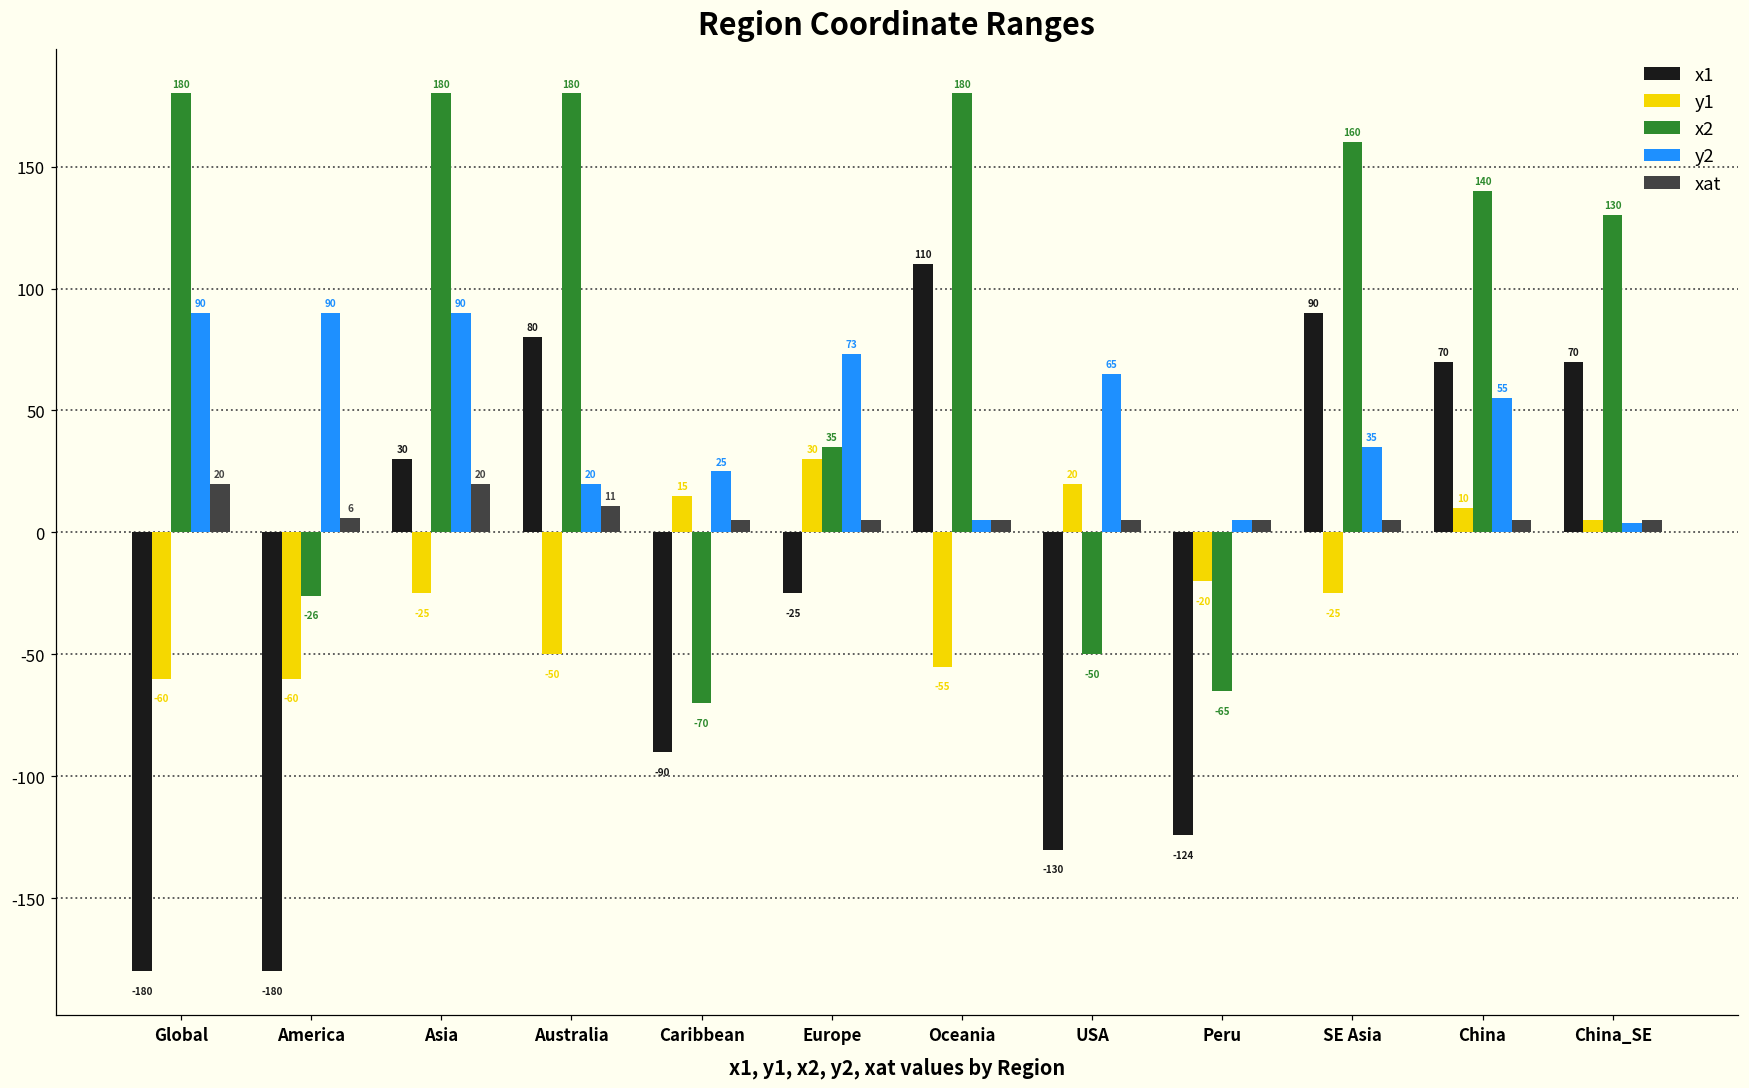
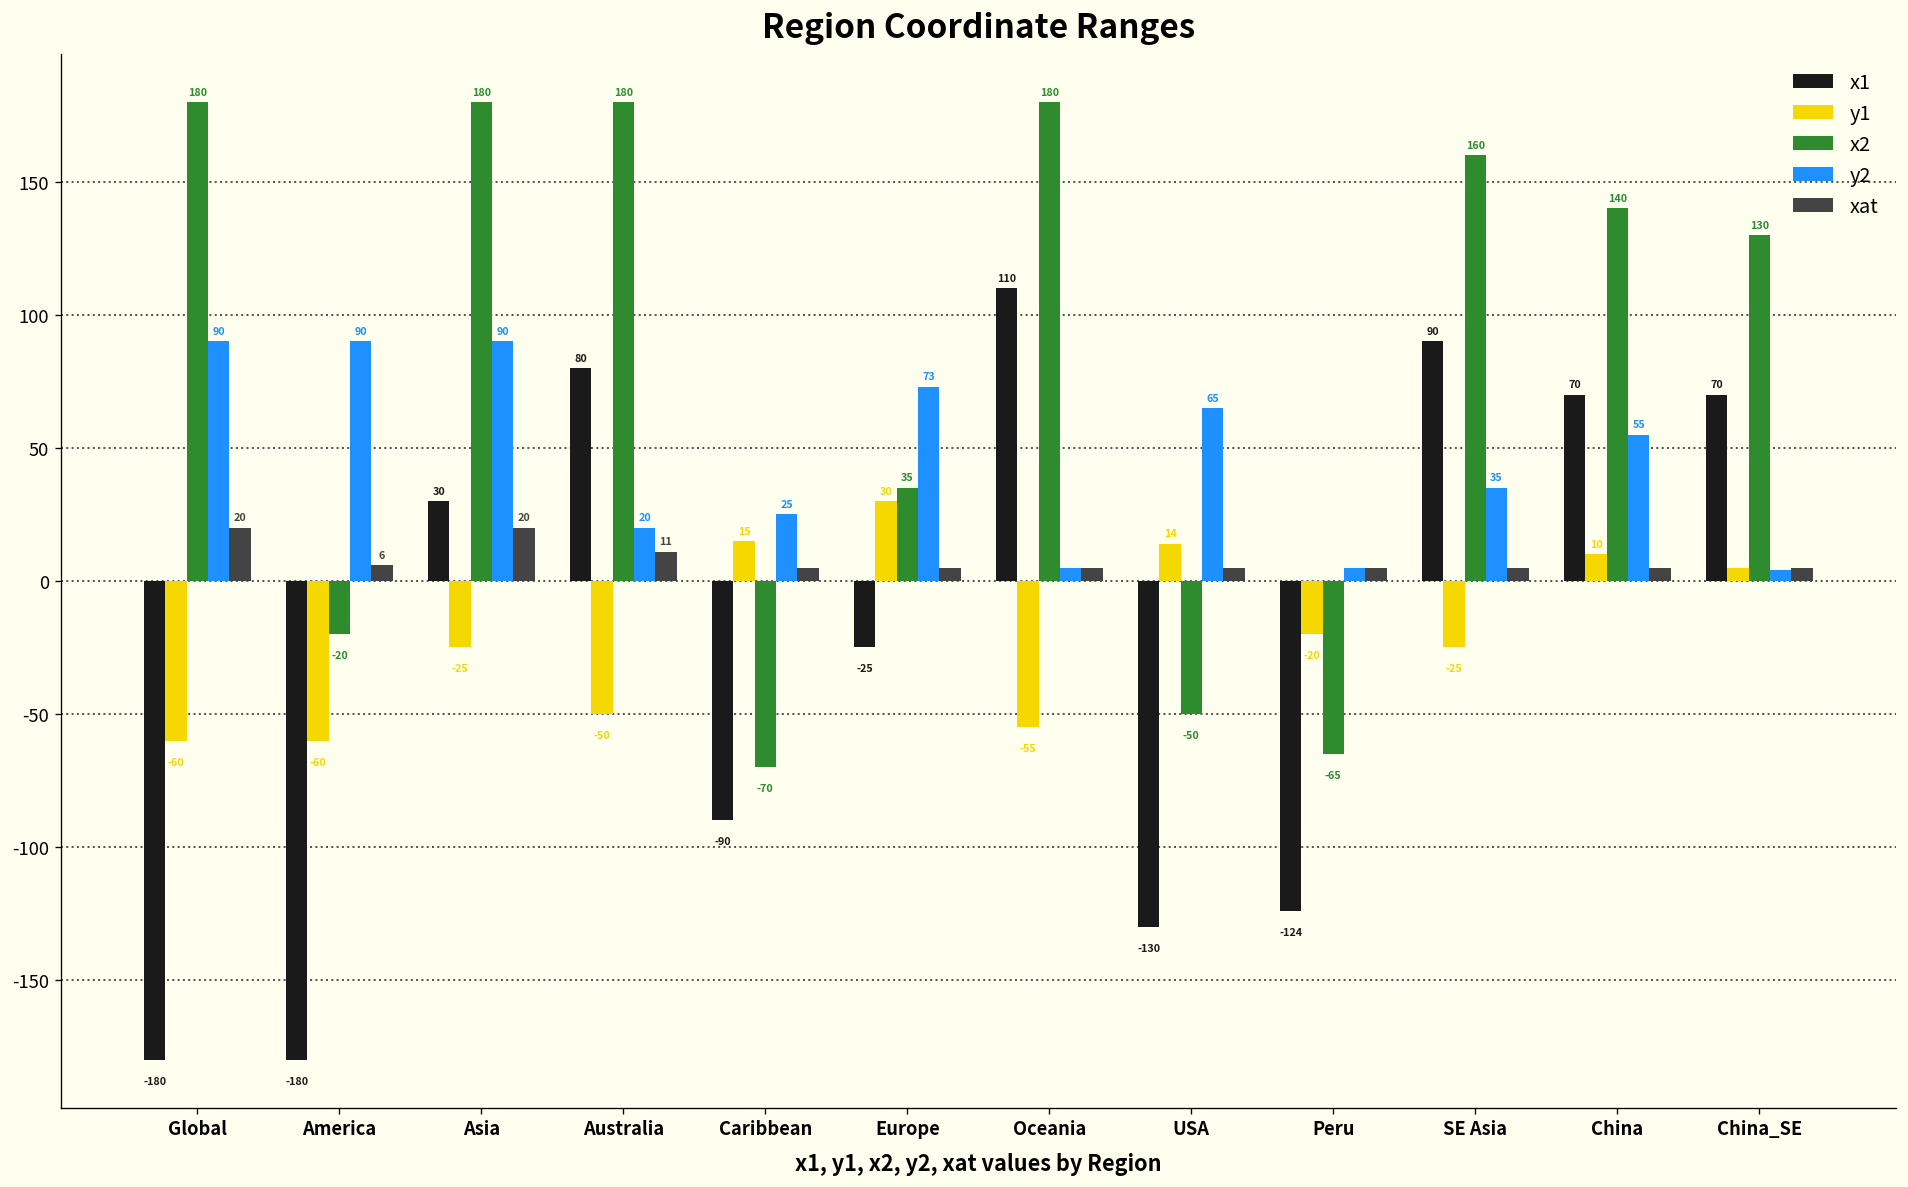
x2, America: -26 -> -20
y1, USA: 20 -> 14
